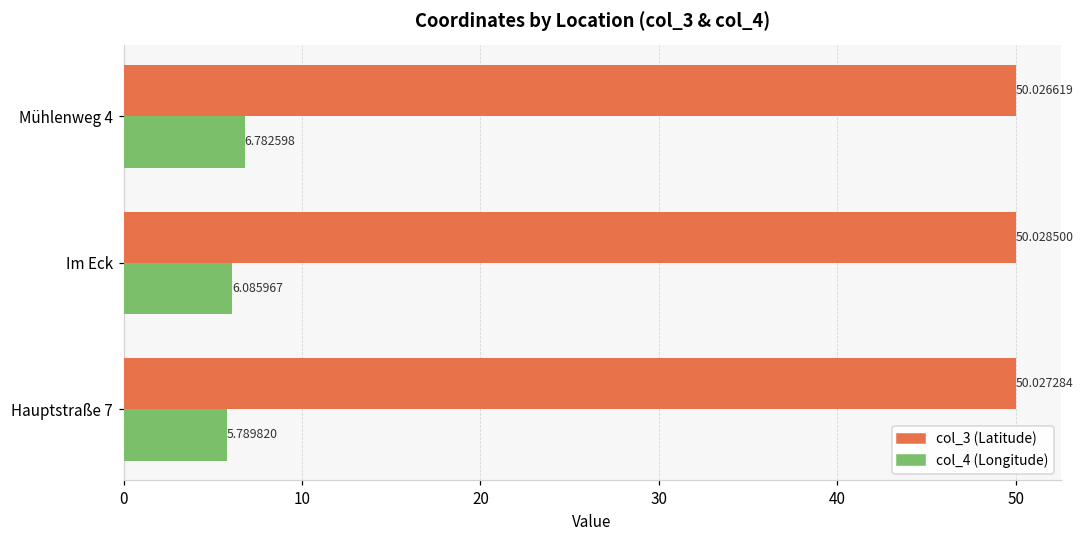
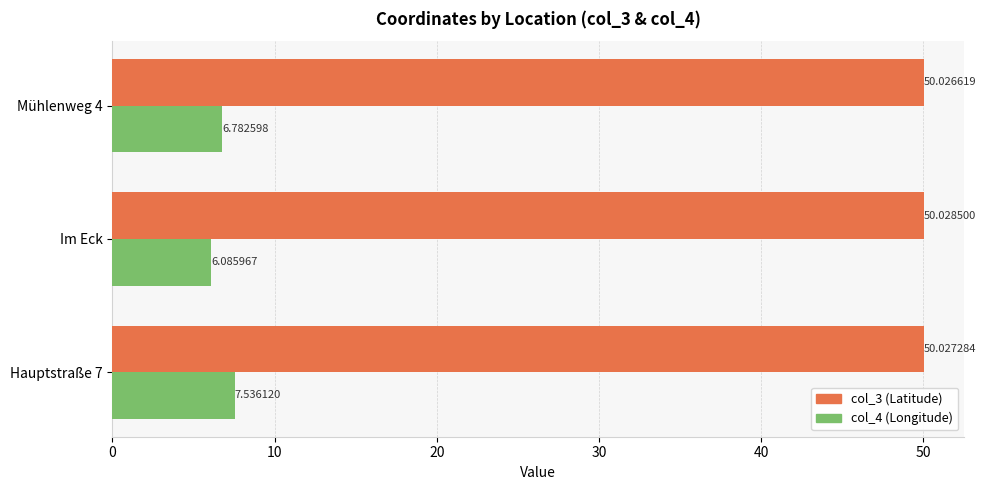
col_4 (Longitude), Hauptstraße 7: 5.789820 -> 7.536120
